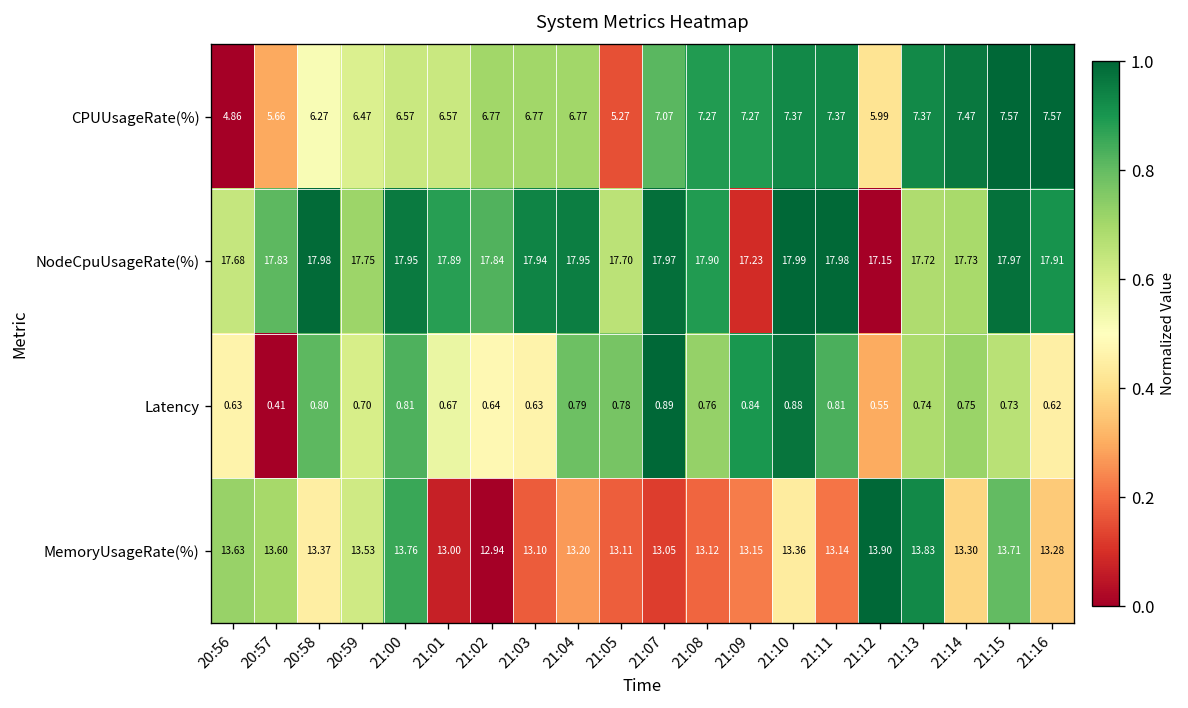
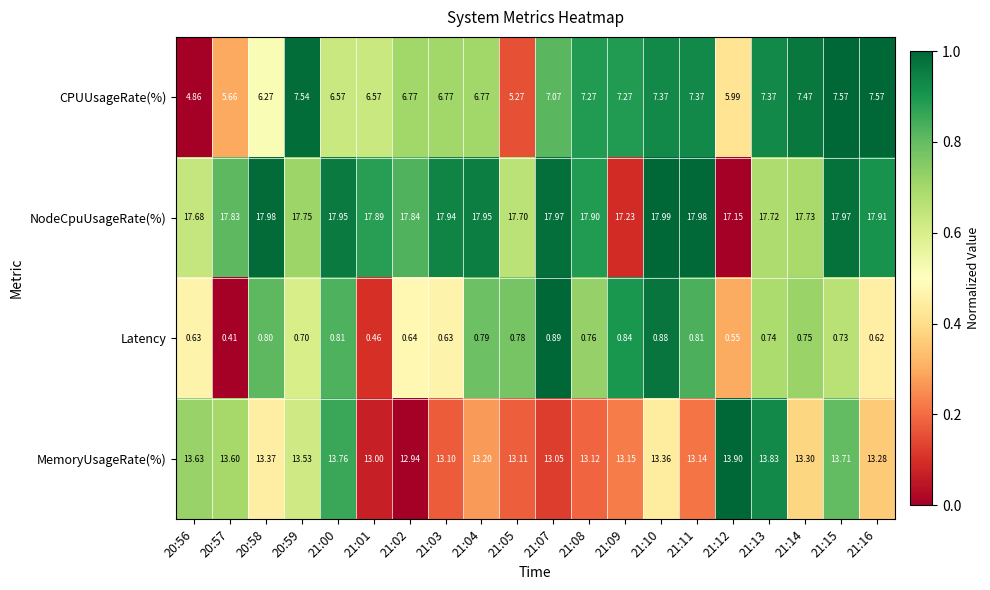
CPUUsageRate(%), 20:59: 6.47 -> 7.54
Latency, 21:01: 0.67 -> 0.46
